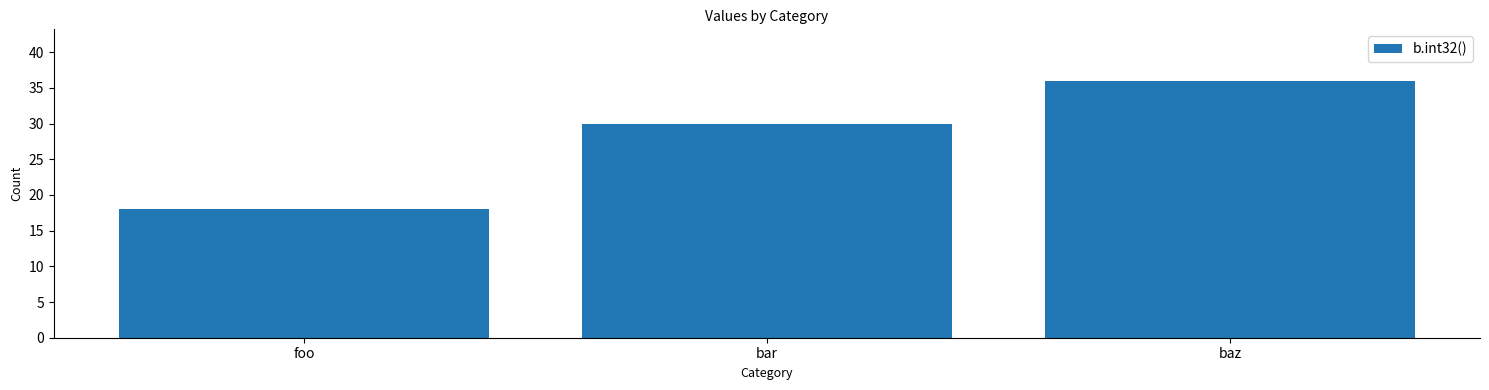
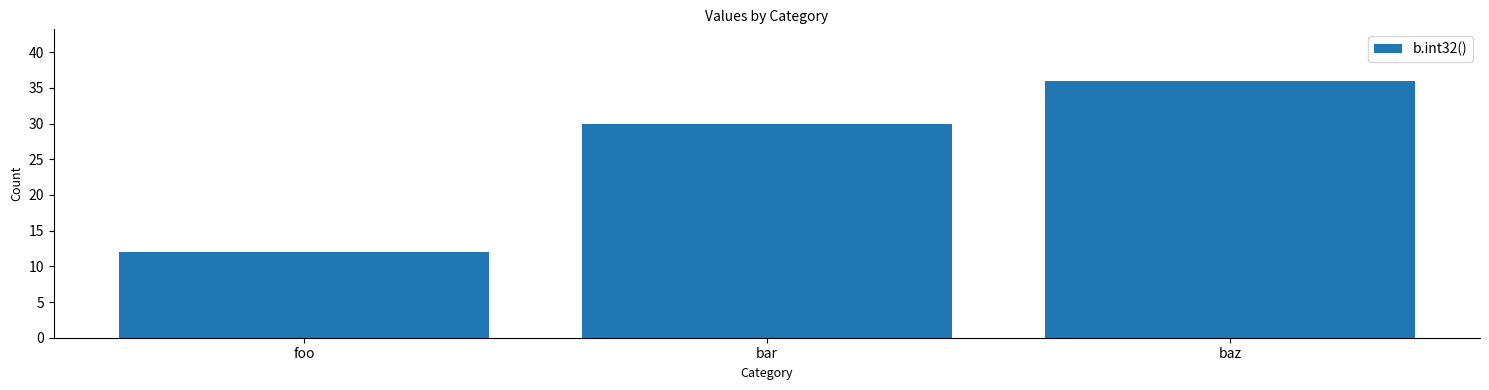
foo: 18 -> 12
